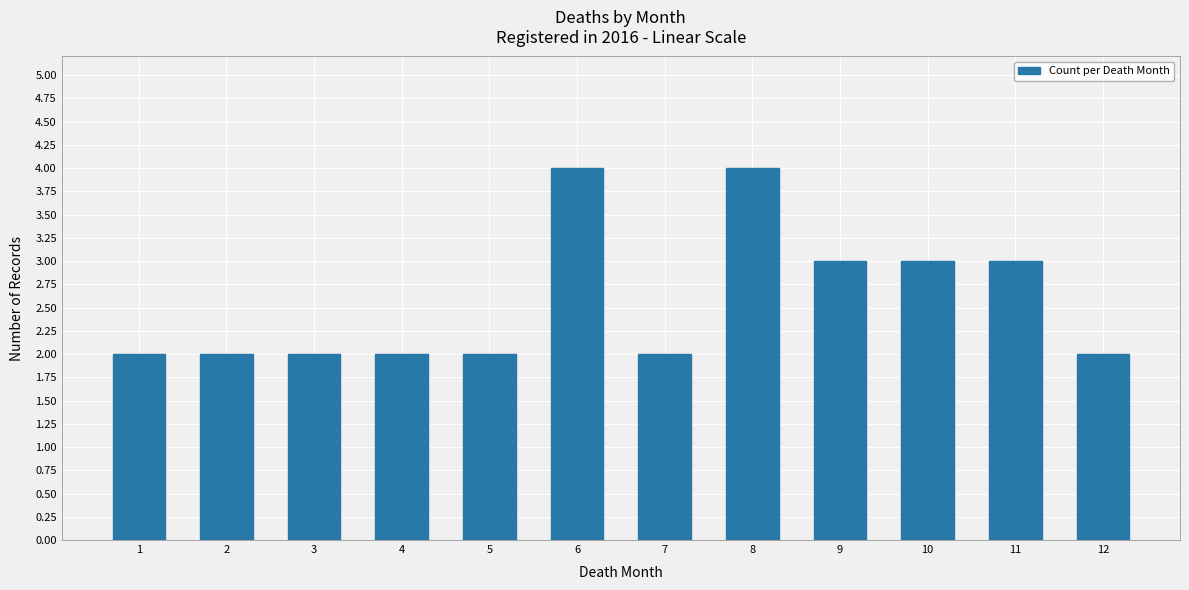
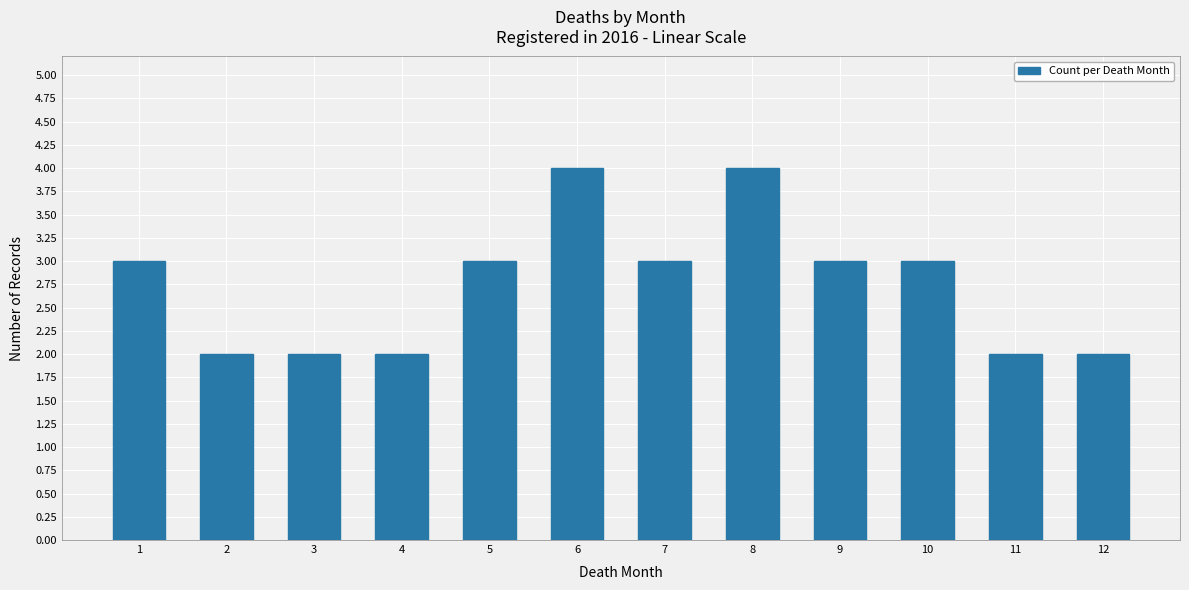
1: 2 -> 3
5: 2 -> 3
7: 2 -> 3
11: 3 -> 2
